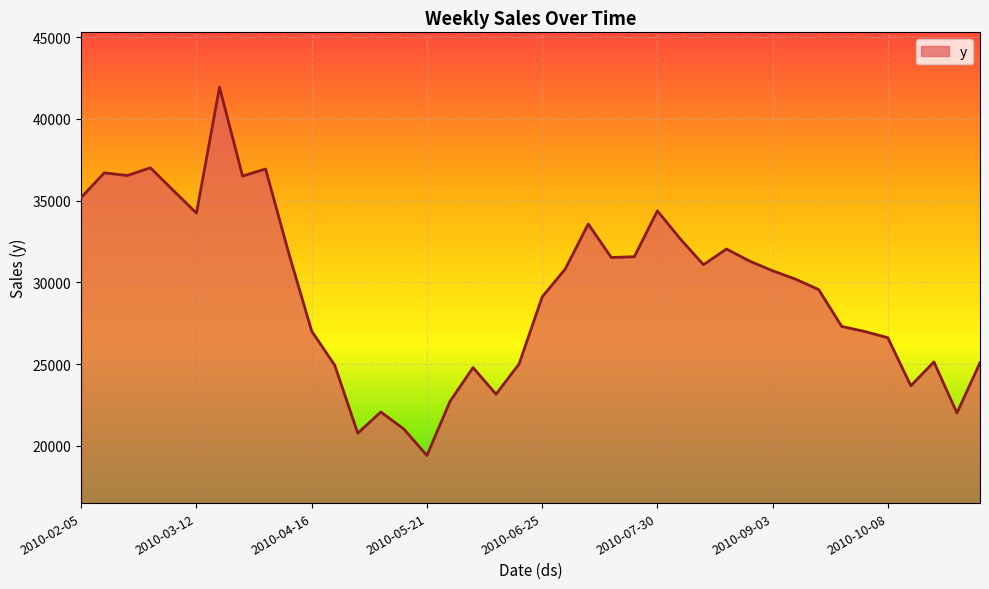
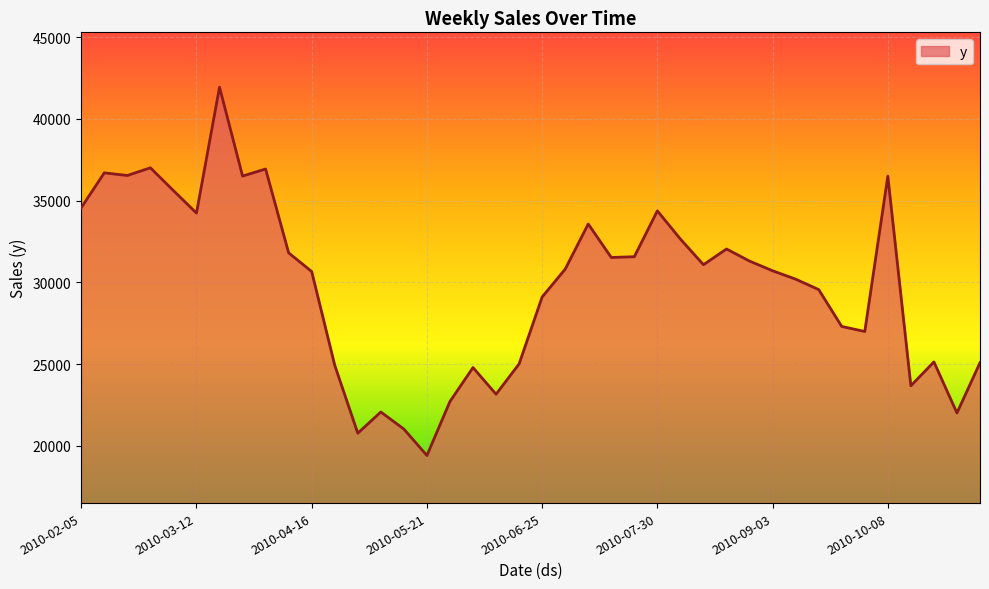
2010-02-05: 35200 -> 34600
2010-04-16: 27000 -> 30700
2010-10-08: 26600 -> 36500
